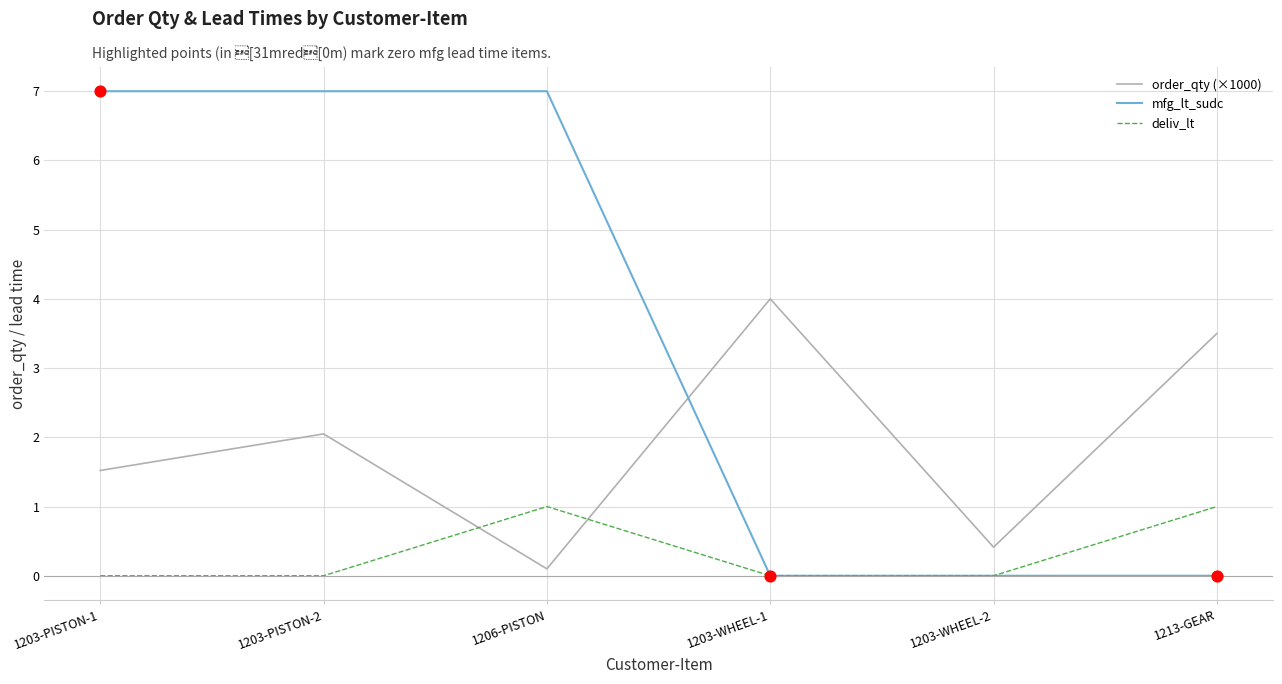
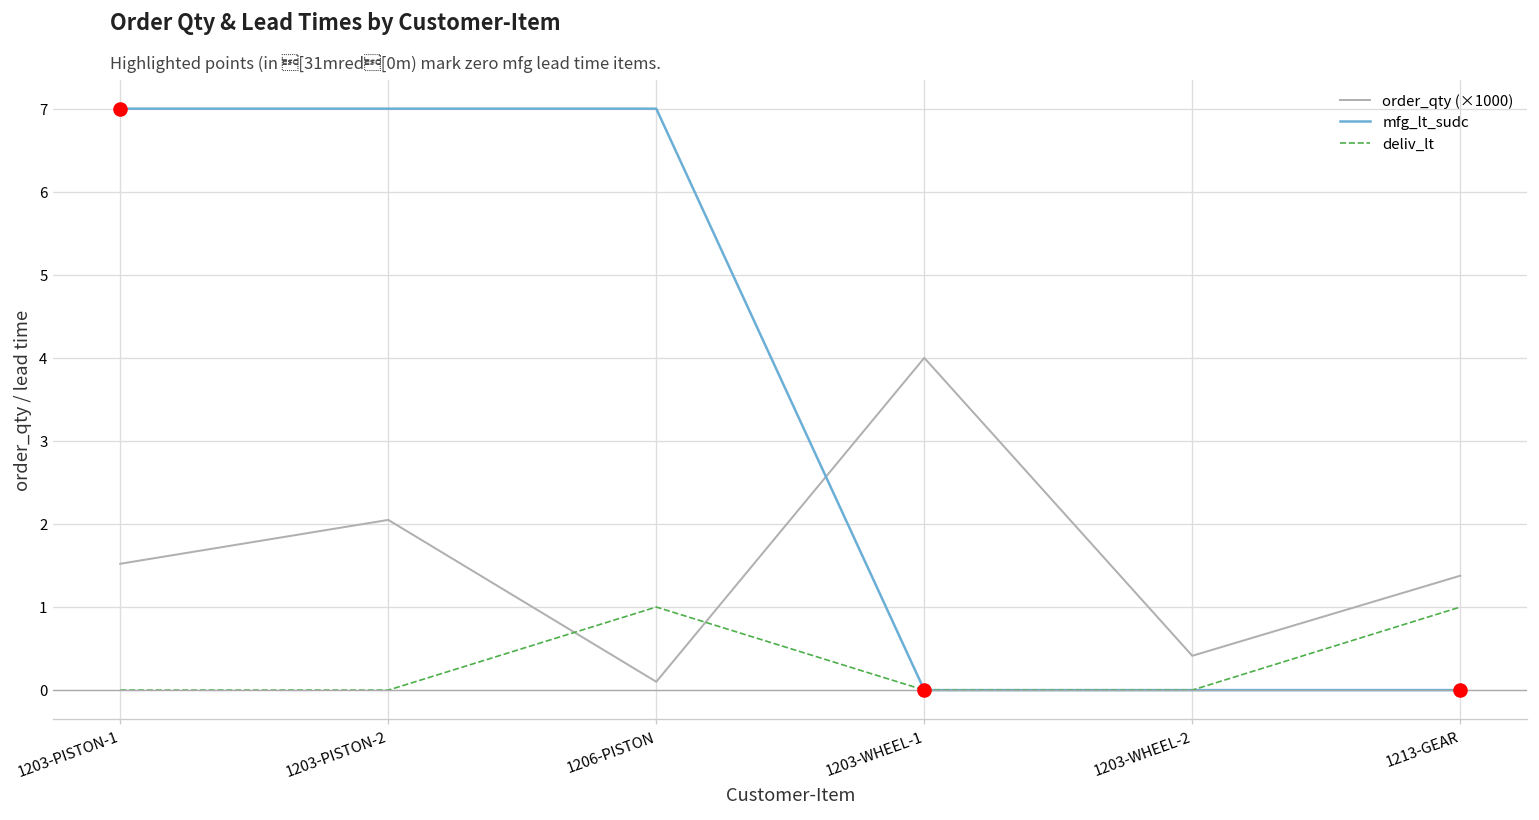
order_qty (×1000), 1213-GEAR: 3.5 -> 1.4
